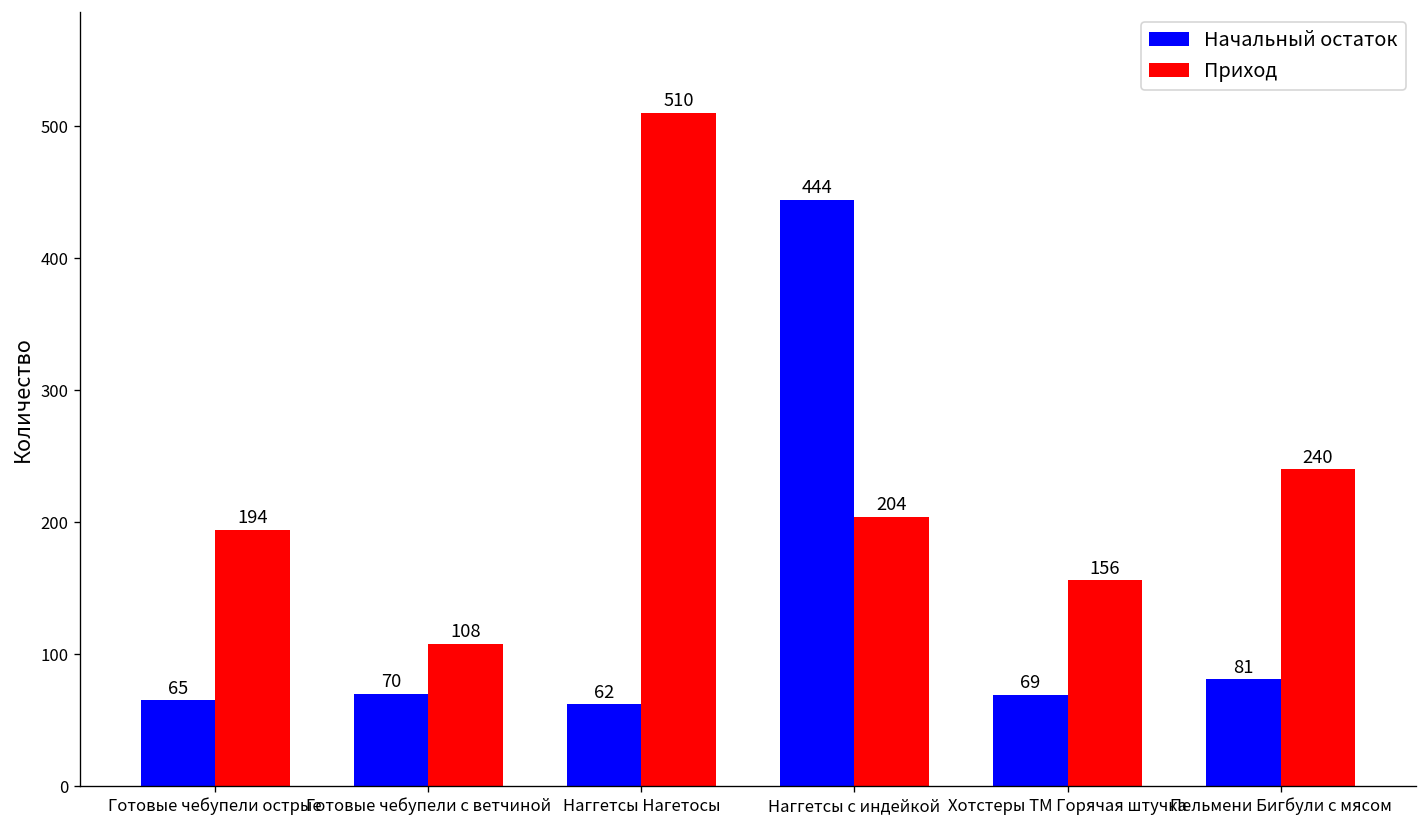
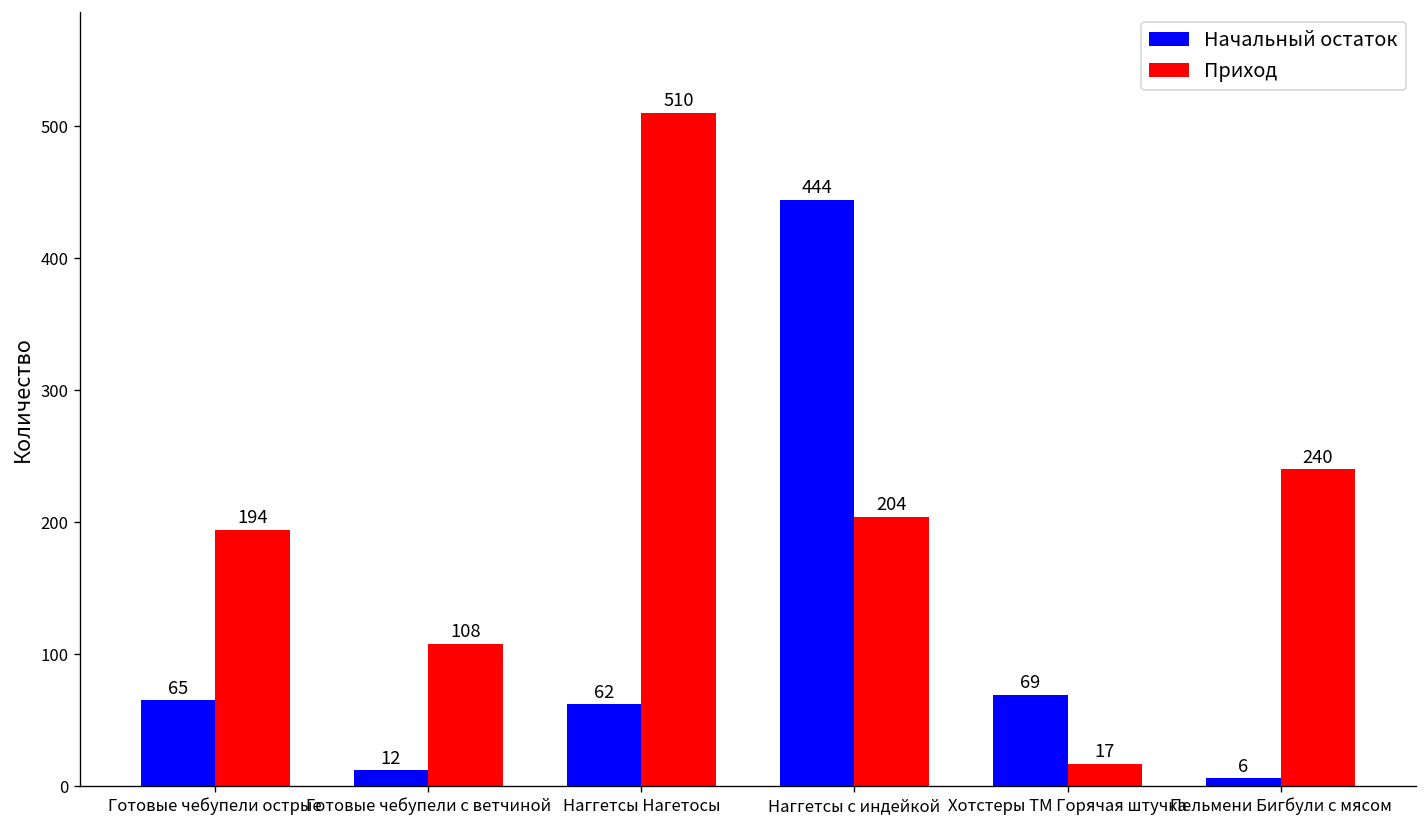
Начальный остаток, Готовые чебупели с ветчиной: 70 -> 12
Приход, Хотстеры ТМ Горячая штучка: 156 -> 17
Начальный остаток, Пельмени Бигбули с мясом: 81 -> 6
